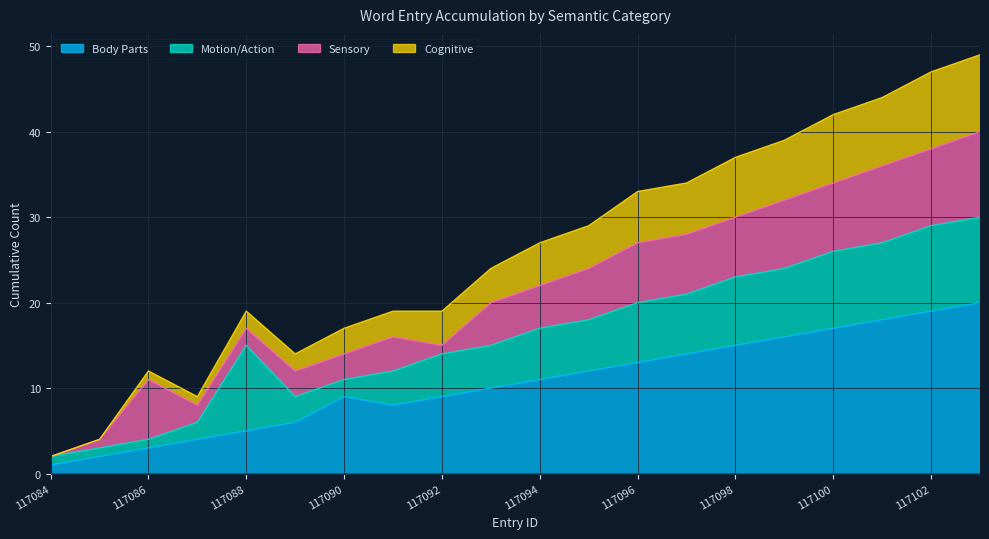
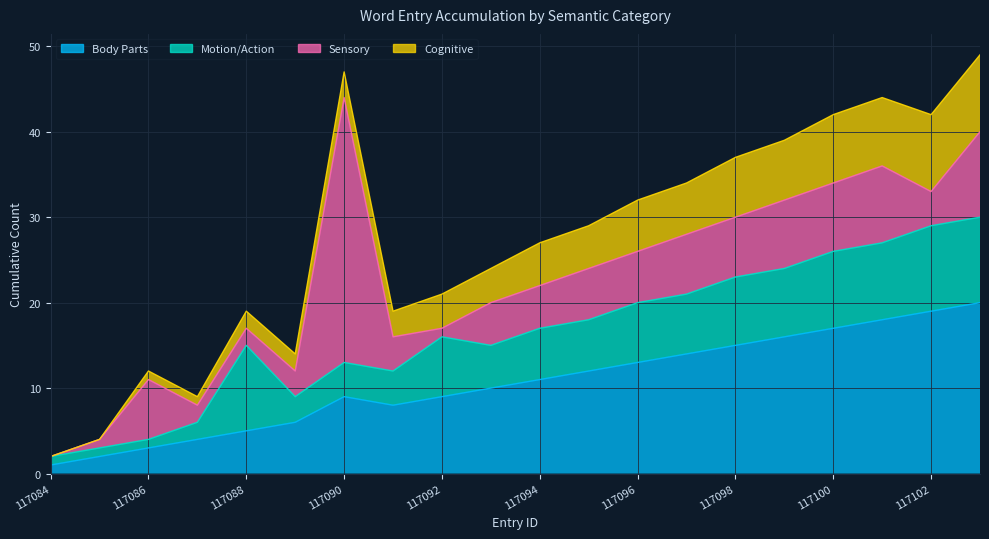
Motion/Action, 117090: 2 -> 4
Sensory, 117090: 3 -> 31
Motion/Action, 117092: 5 -> 7
Sensory, 117096: 7 -> 6
Sensory, 117102: 9 -> 4
